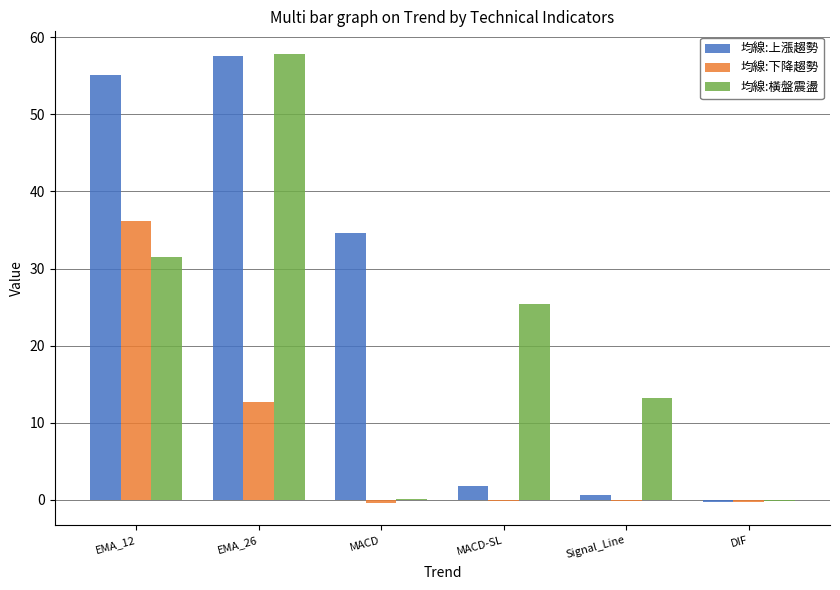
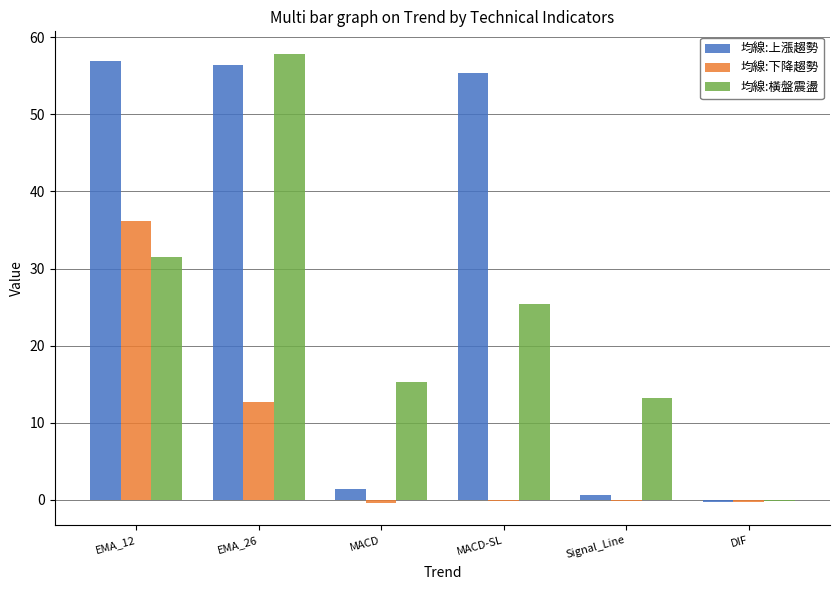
均線:上漲趨勢, EMA_12: 55 -> 57
均線:上漲趨勢, EMA_26: 58 -> 56
均線:上漲趨勢, MACD: 35 -> 1
均線:橫盤震盪, MACD: 0 -> 15
均線:上漲趨勢, MACD-SL: 2 -> 55
